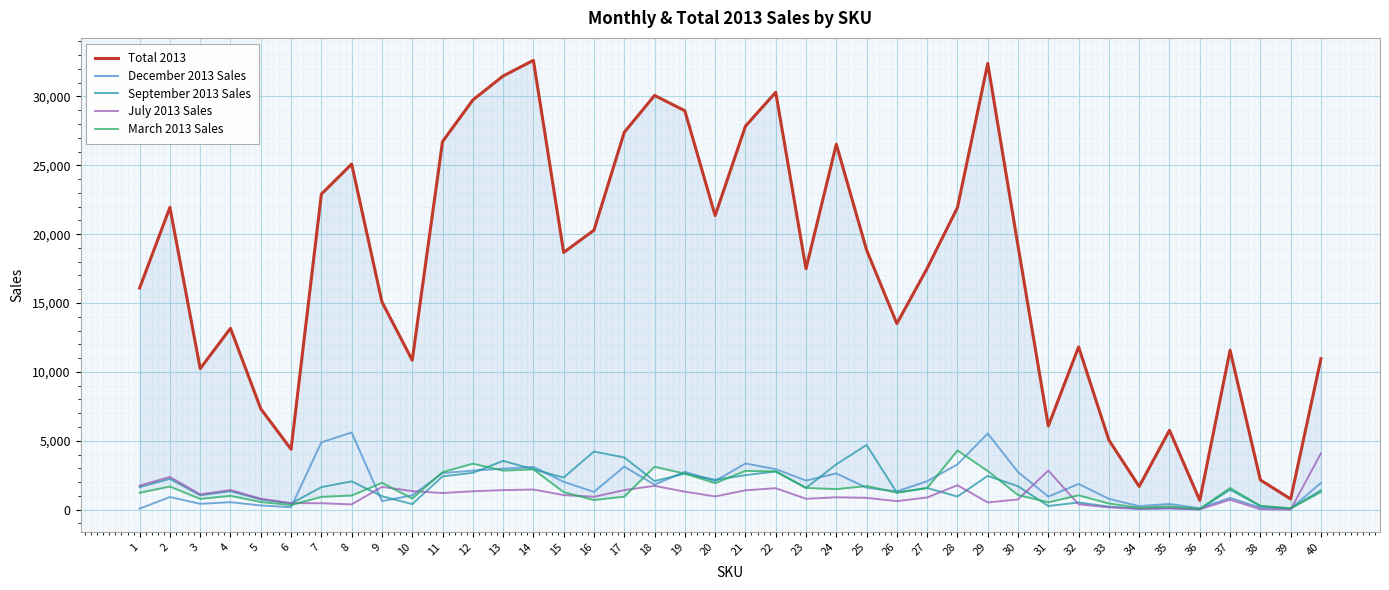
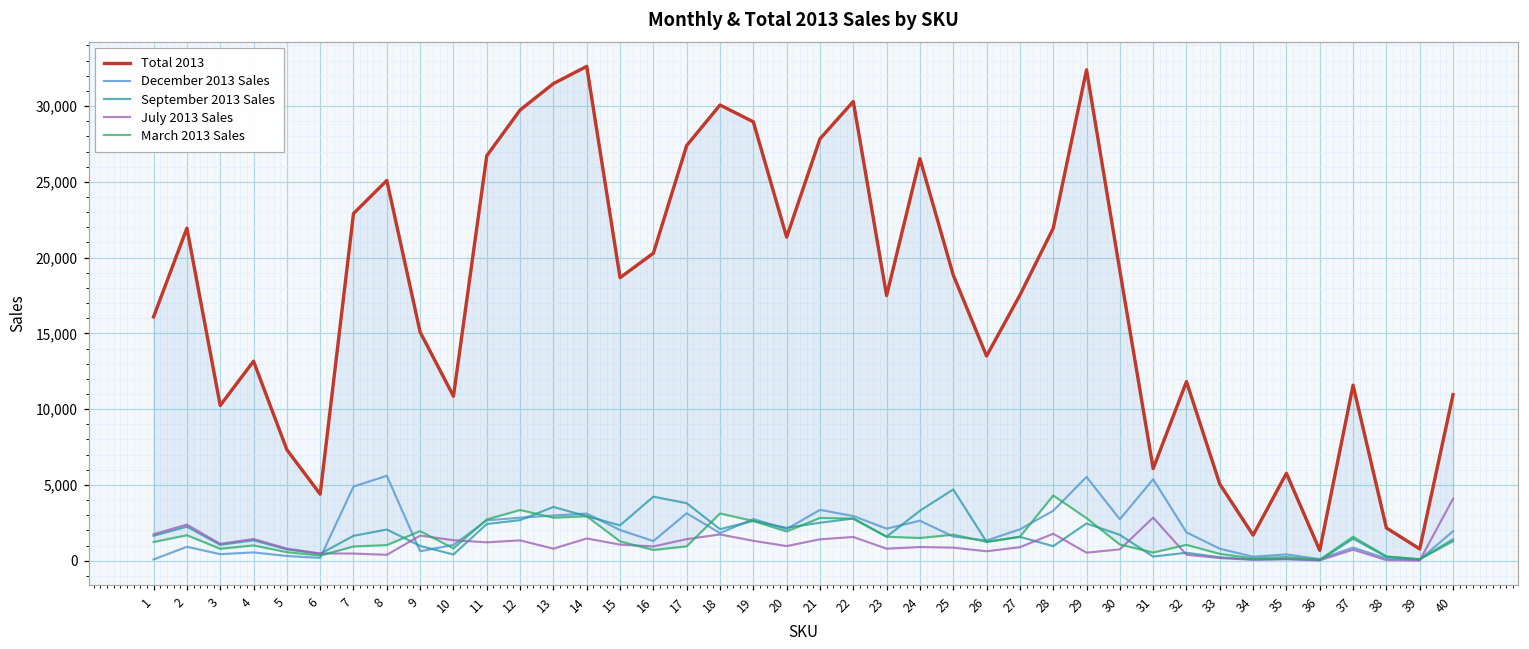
July 2013 Sales, 13: 1,400 -> 800
December 2013 Sales, 31: 1,000 -> 5,400
